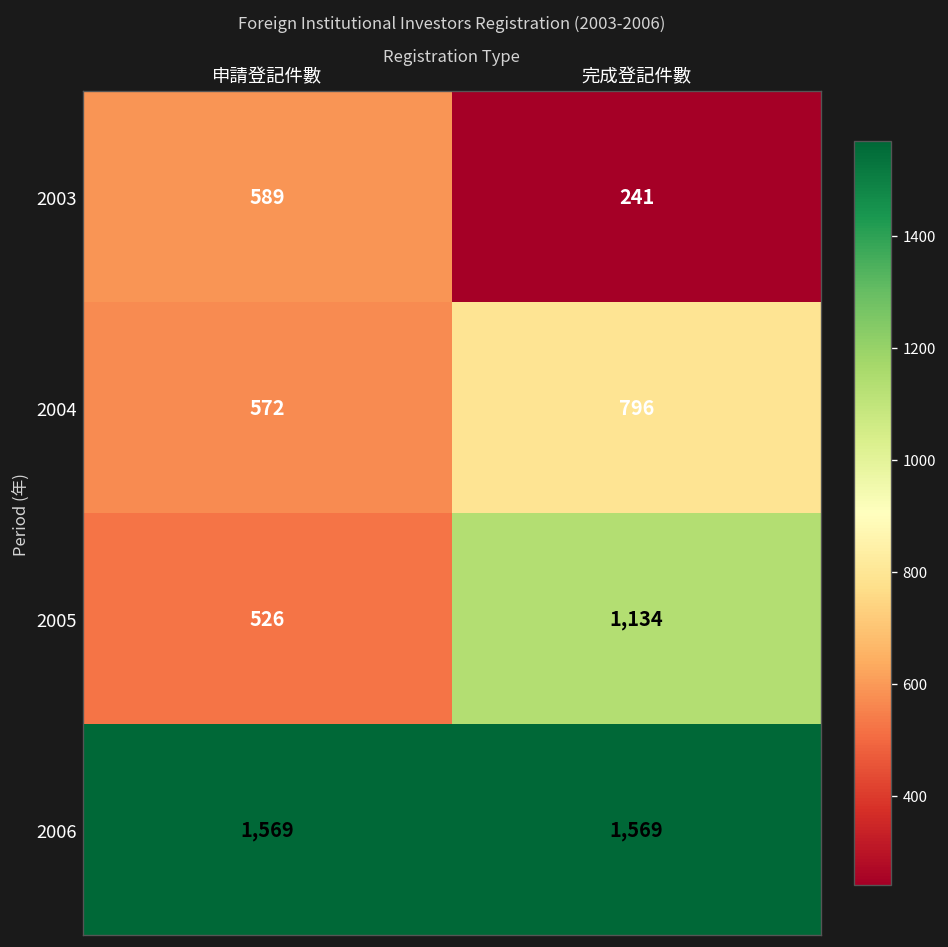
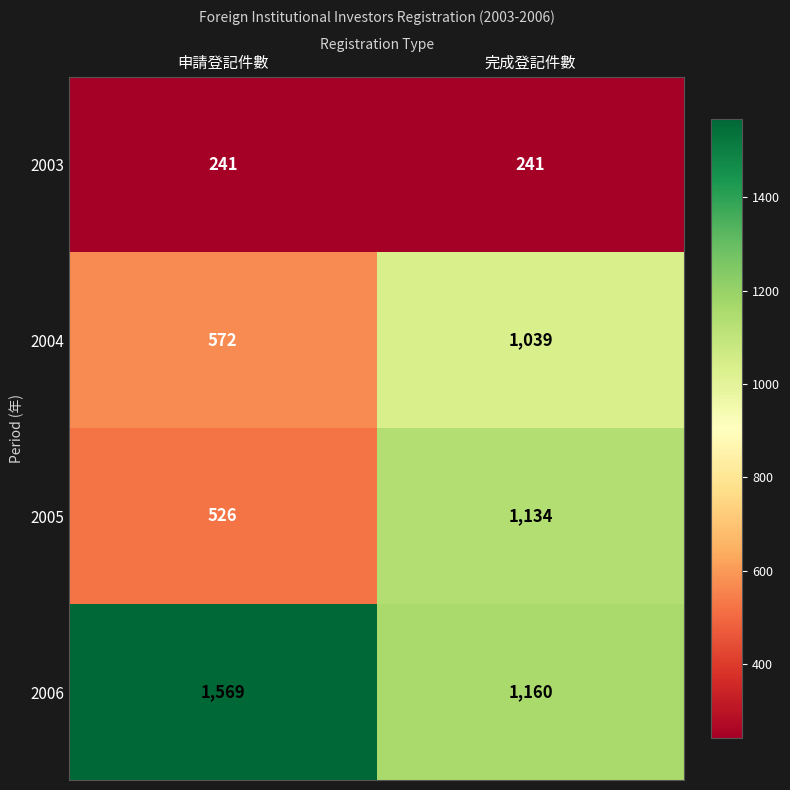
2003, 申請登記件數: 589 -> 241
2004, 完成登記件數: 796 -> 1,039
2006, 完成登記件數: 1,569 -> 1,160
